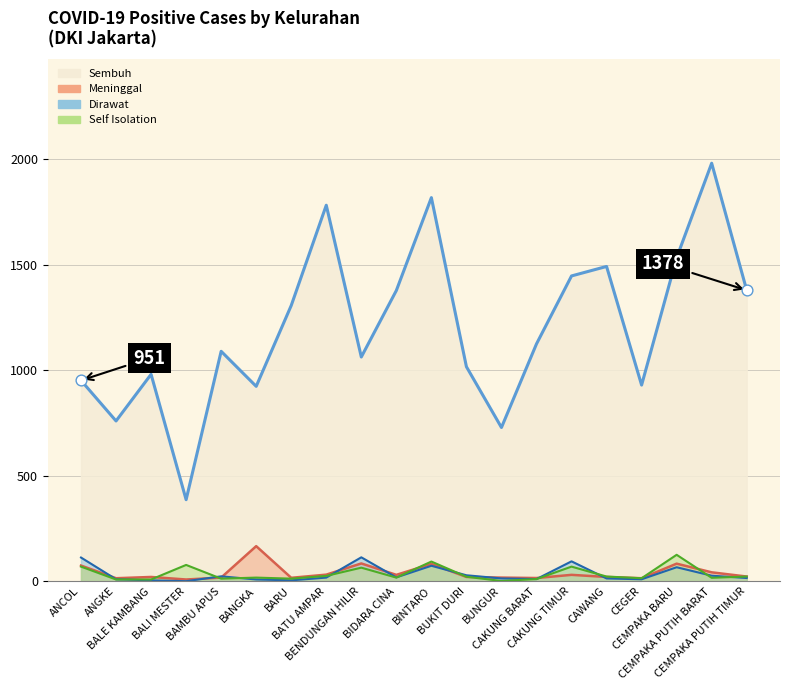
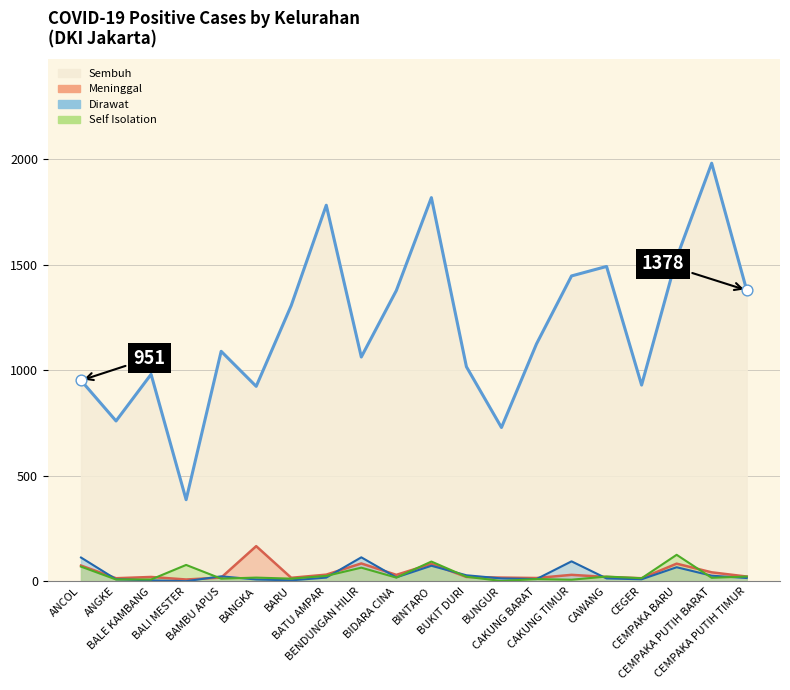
Self Isolation, CAKUNG TIMUR: 70 -> 10
